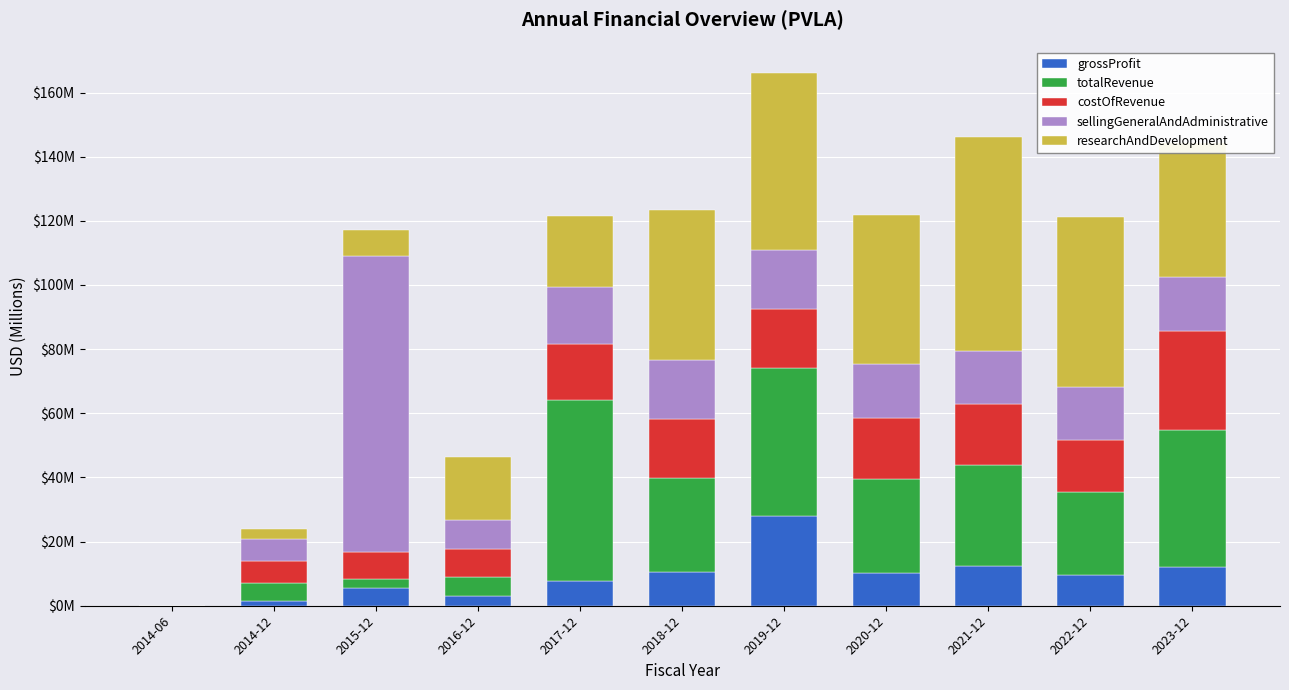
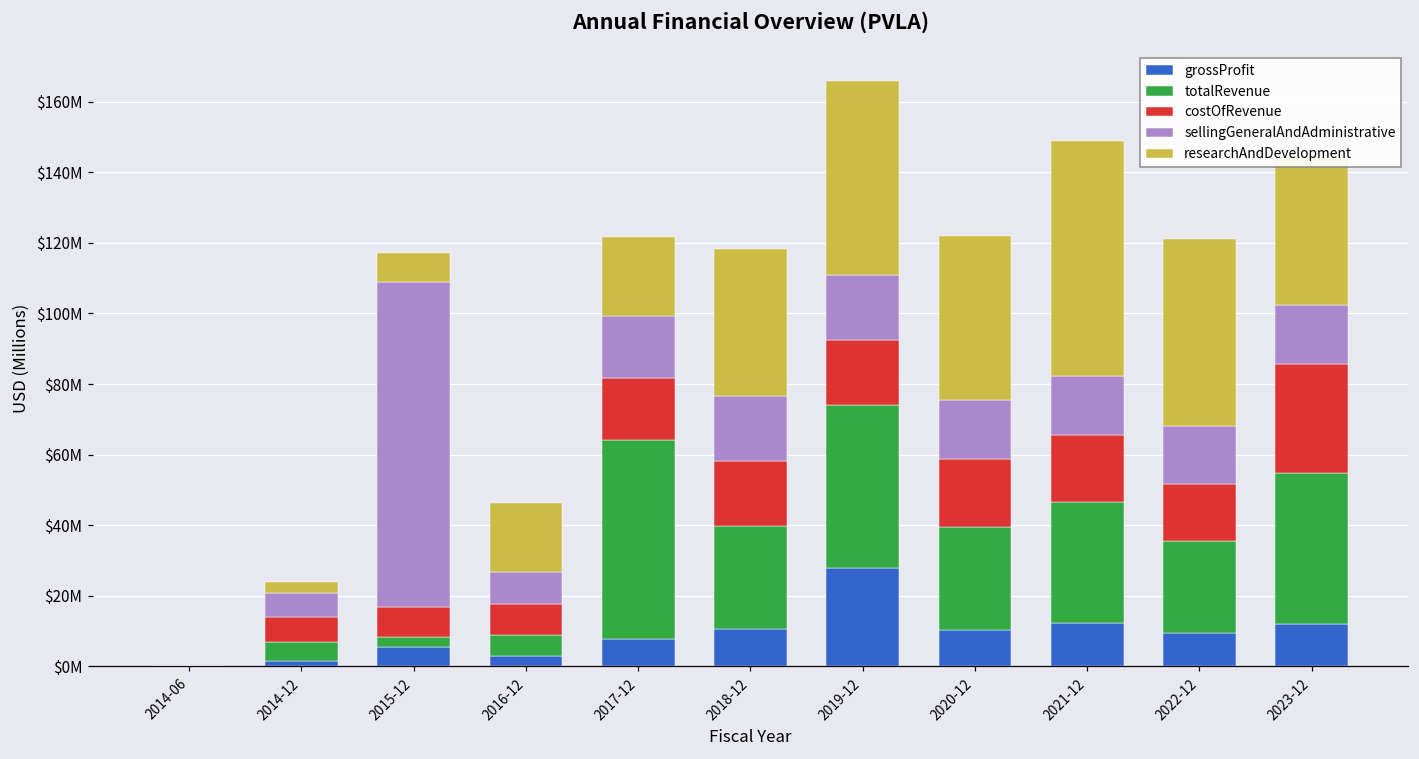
researchAndDevelopment, 2018-12: $47000000 -> $41000000
totalRevenue, 2021-12: $31000000 -> $34000000
